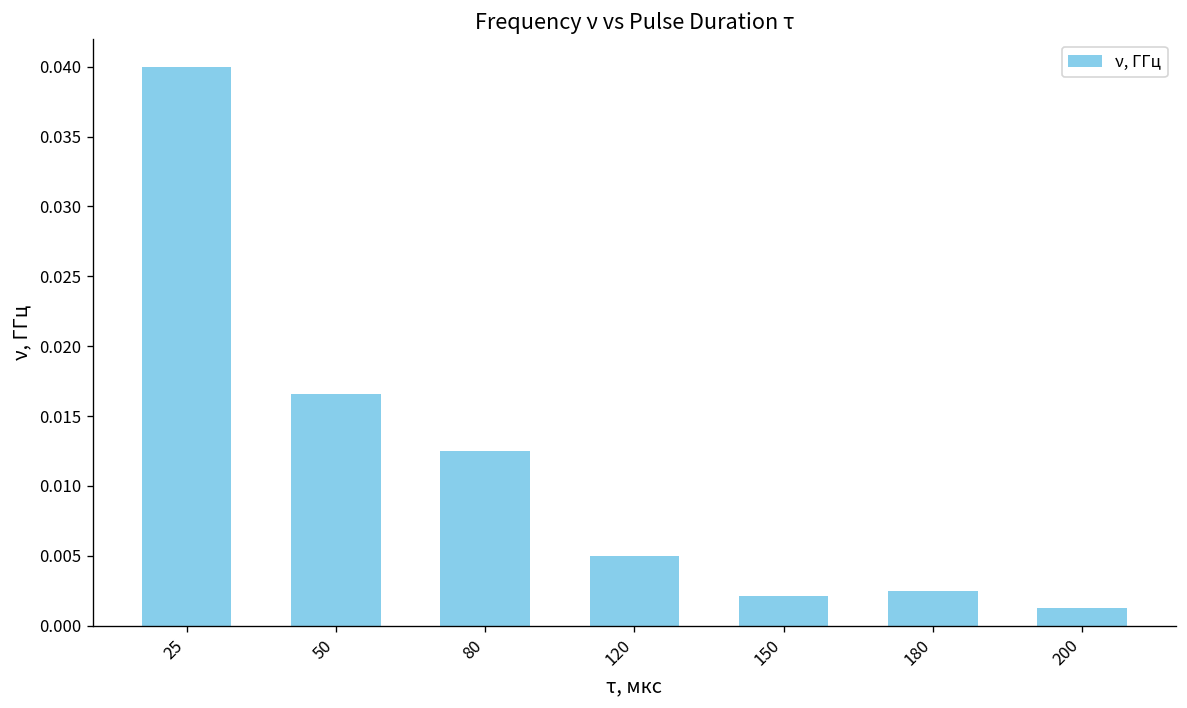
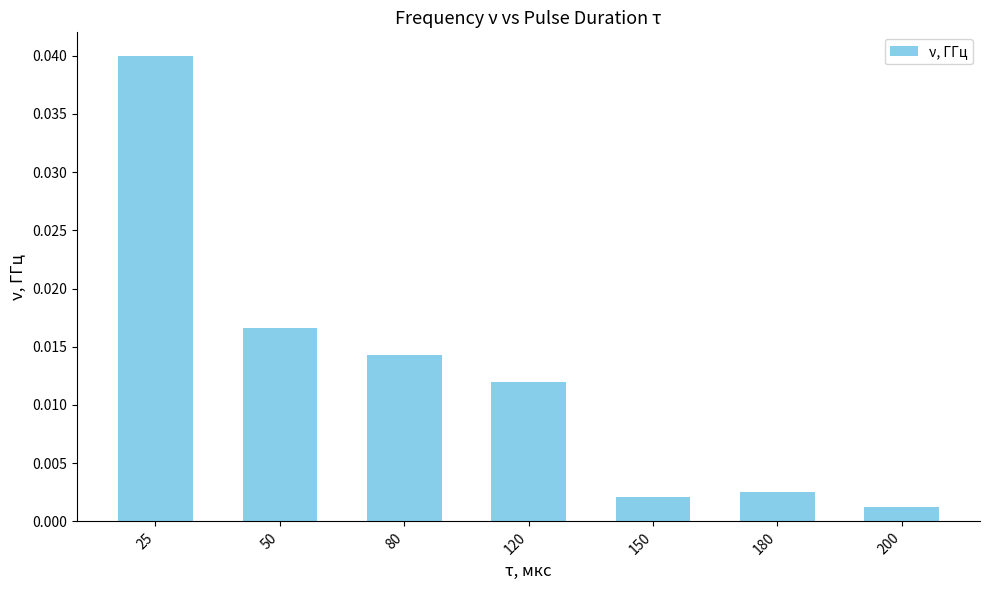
80: 0.0125 -> 0.0143
120: 0.005 -> 0.012
